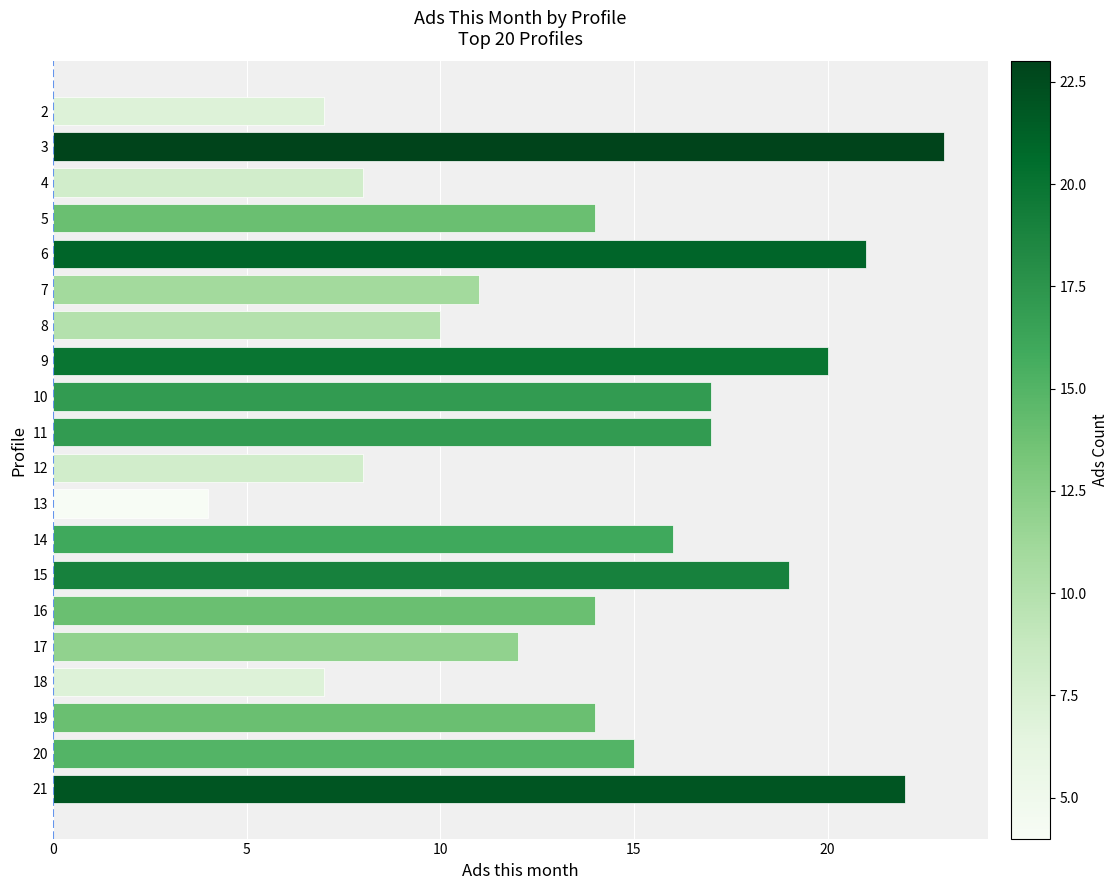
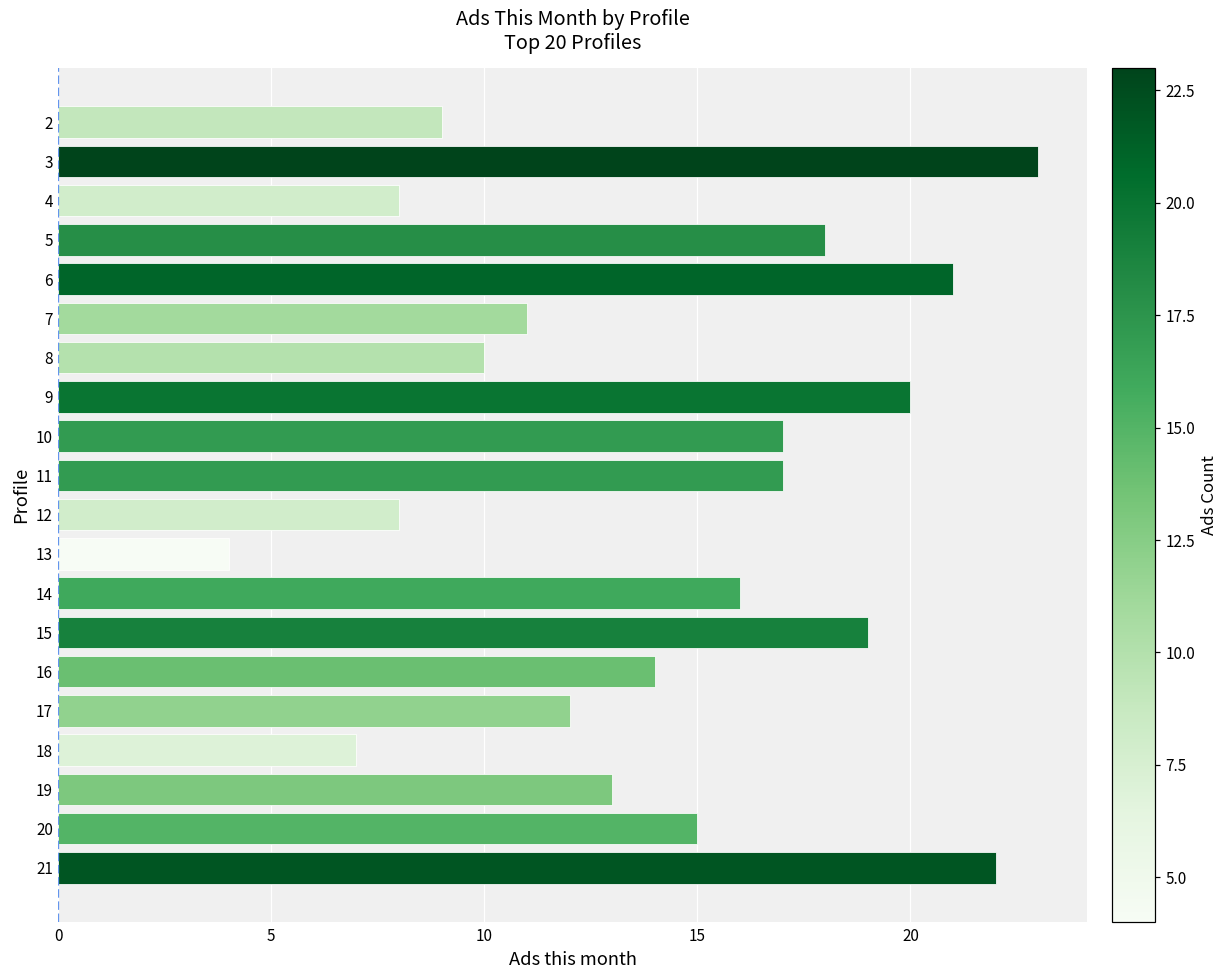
2: 7 -> 9
5: 14 -> 18
19: 14 -> 13
